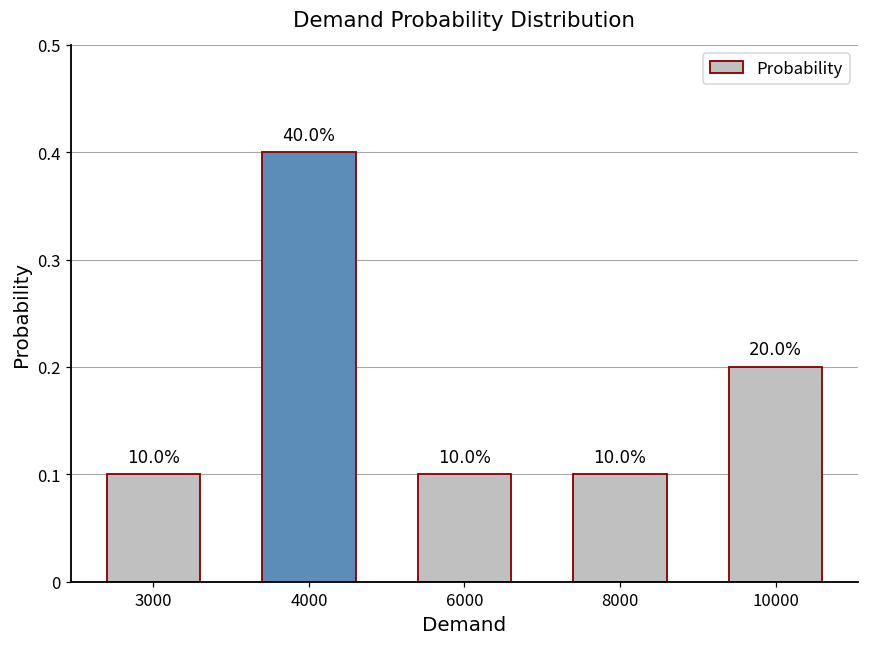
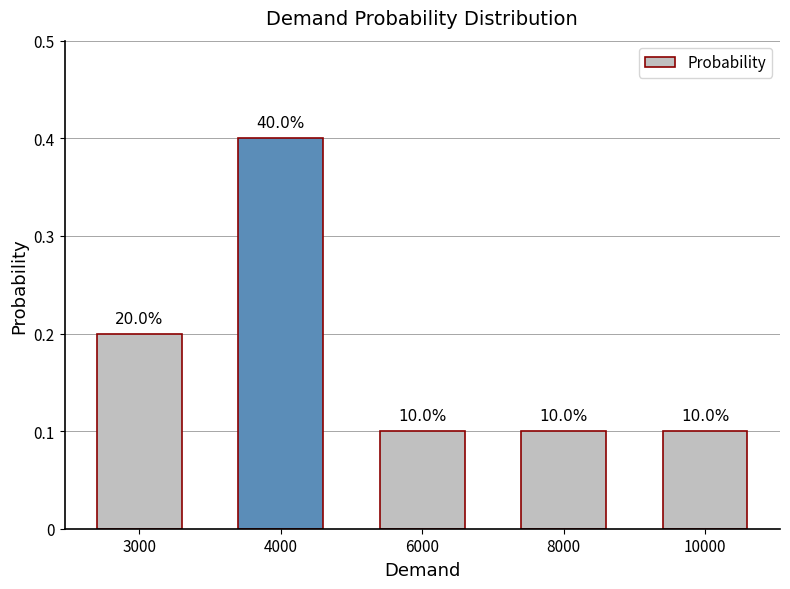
3000: 10.0% -> 20.0%
10000: 20.0% -> 10.0%
